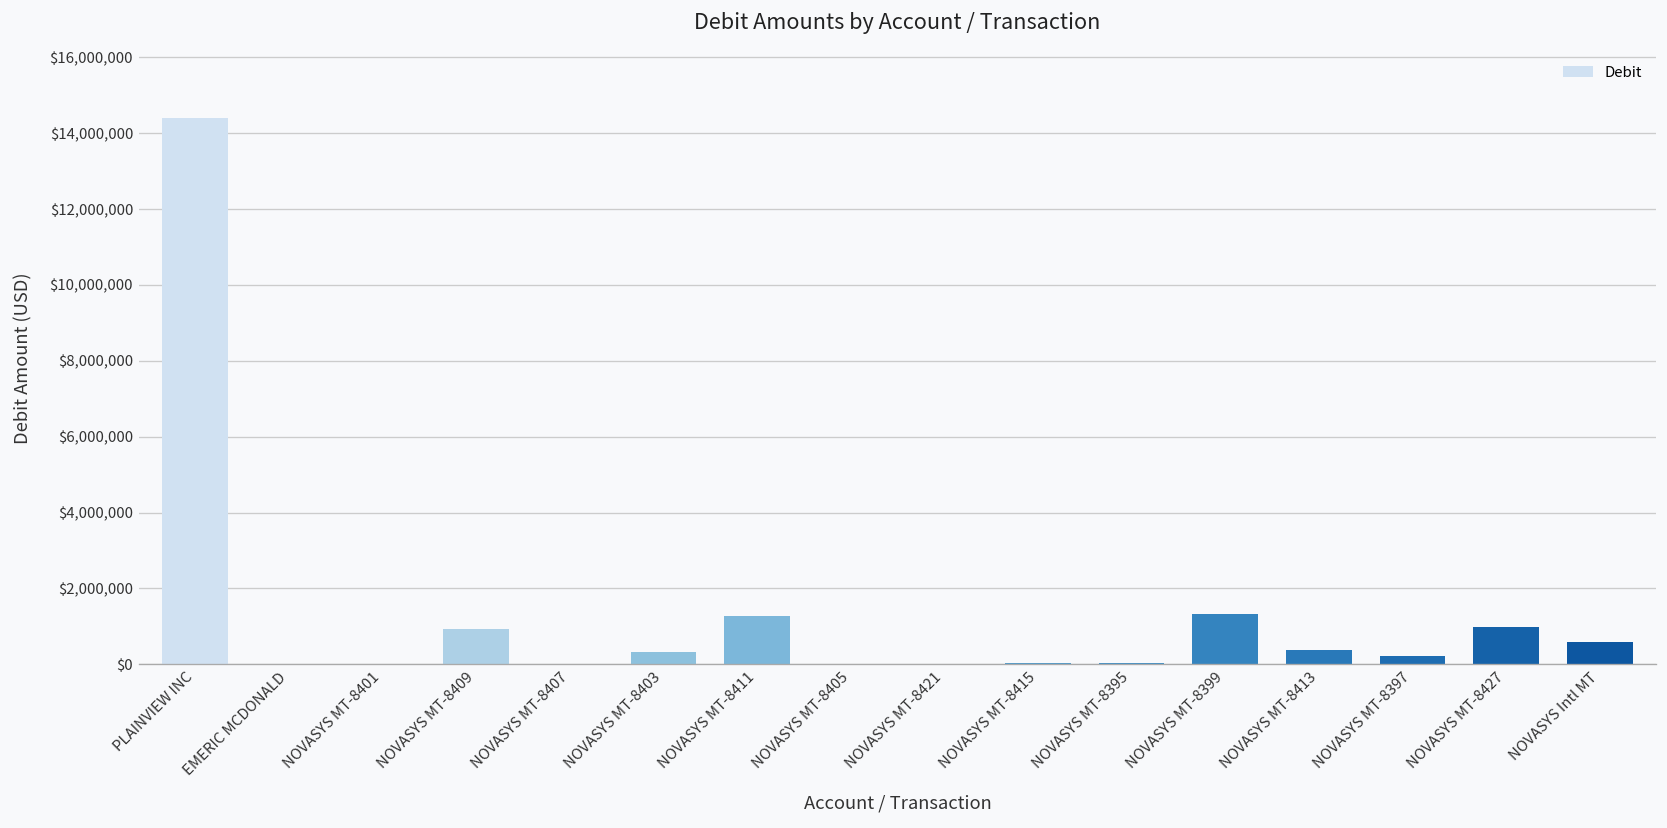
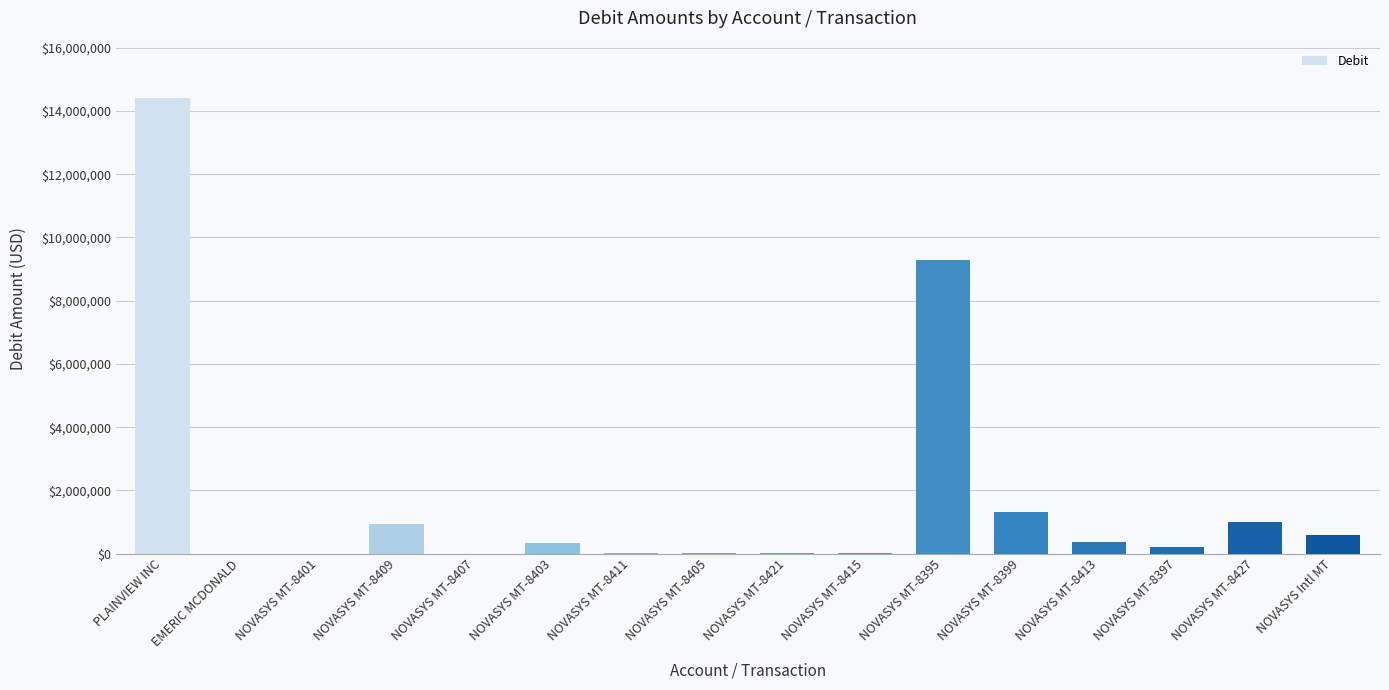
NOVASYS MT-8411: $1,300,000 -> $0
NOVASYS MT-8395: $0 -> $9,300,000
